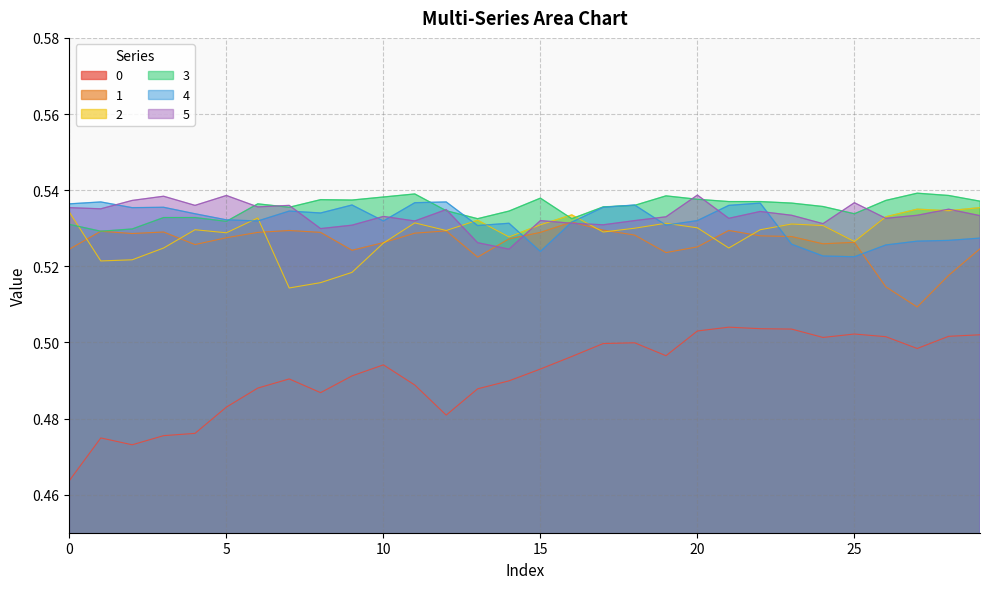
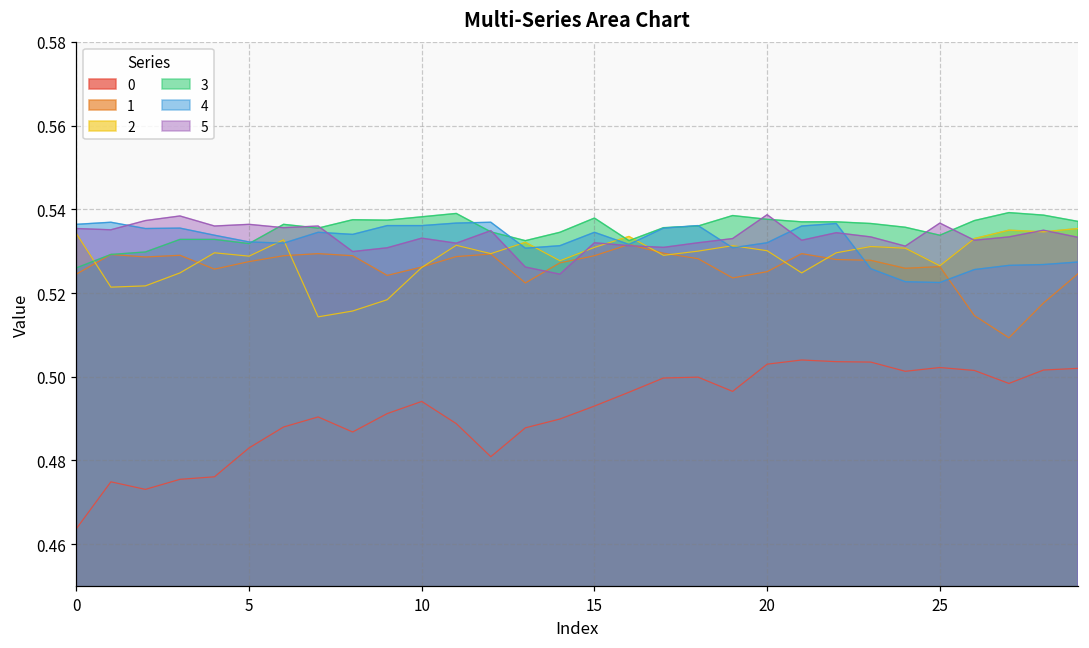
3, 0: 0.531 -> 0.526
5, 5: 0.539 -> 0.536
4, 10: 0.532 -> 0.536
4, 15: 0.524 -> 0.535
